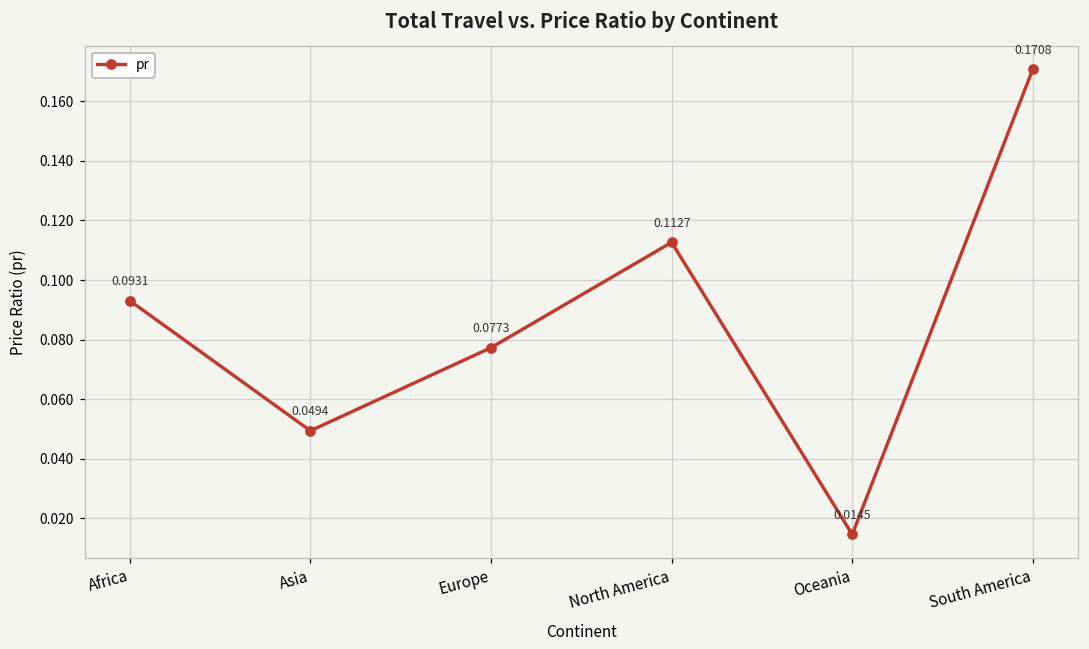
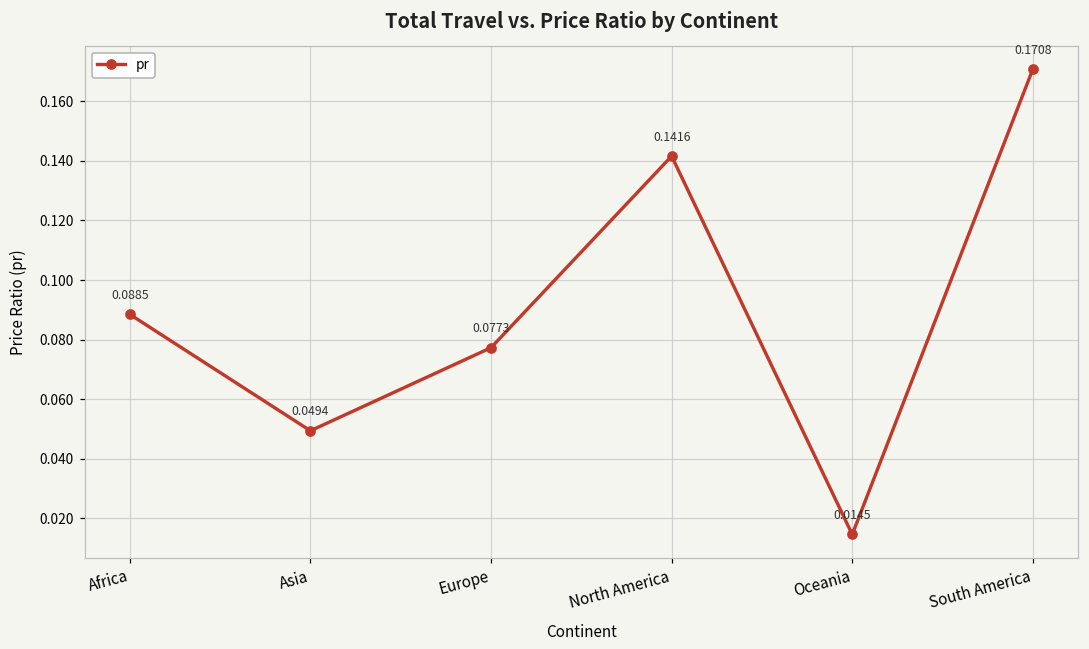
Africa: 0.0931 -> 0.0885
North America: 0.1127 -> 0.1416
